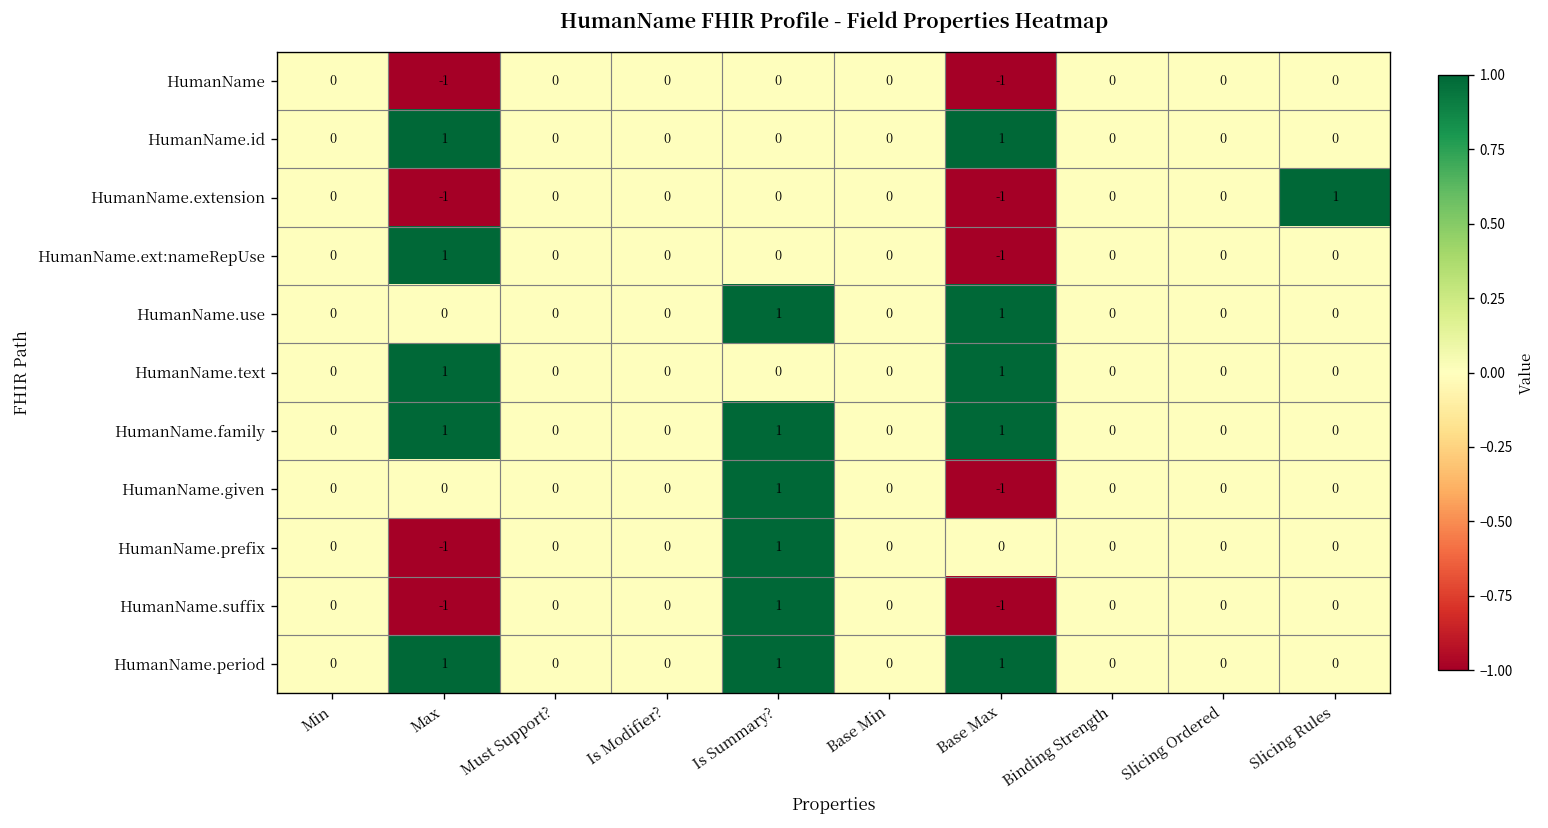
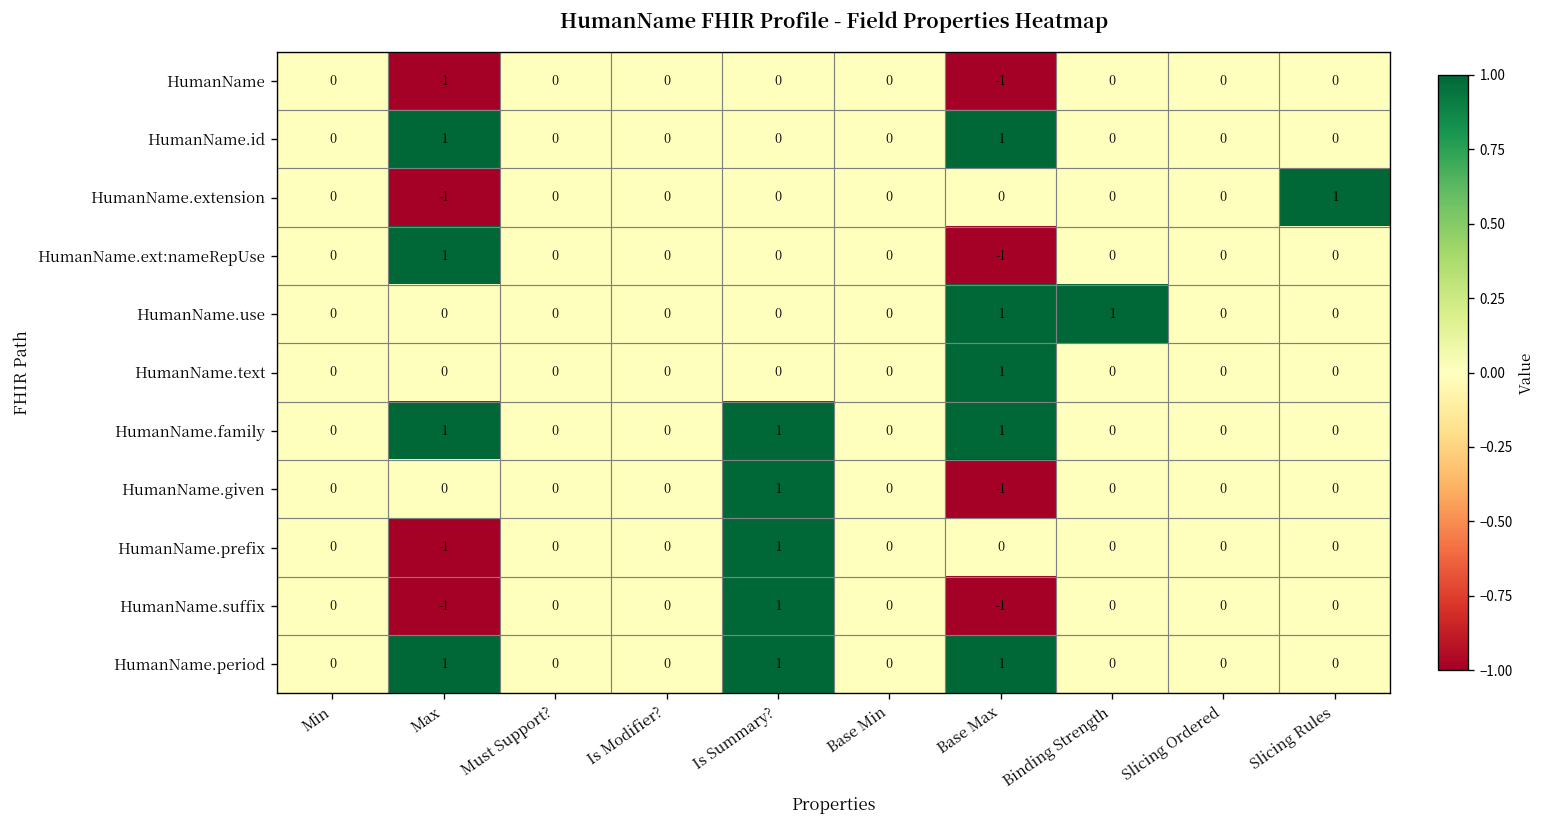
HumanName.extension, Base Max: -1 -> 0
HumanName.use, Is Summary?: 1 -> 0
HumanName.use, Binding Strength: 0 -> 1
HumanName.text, Max: 1 -> 0
